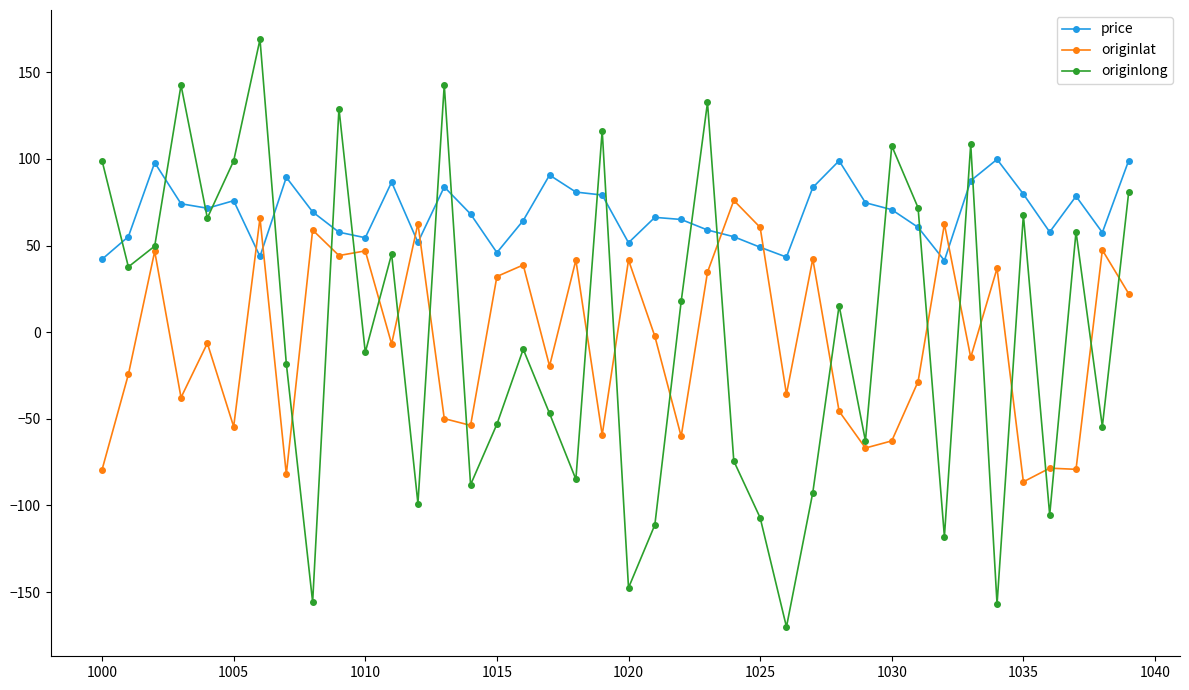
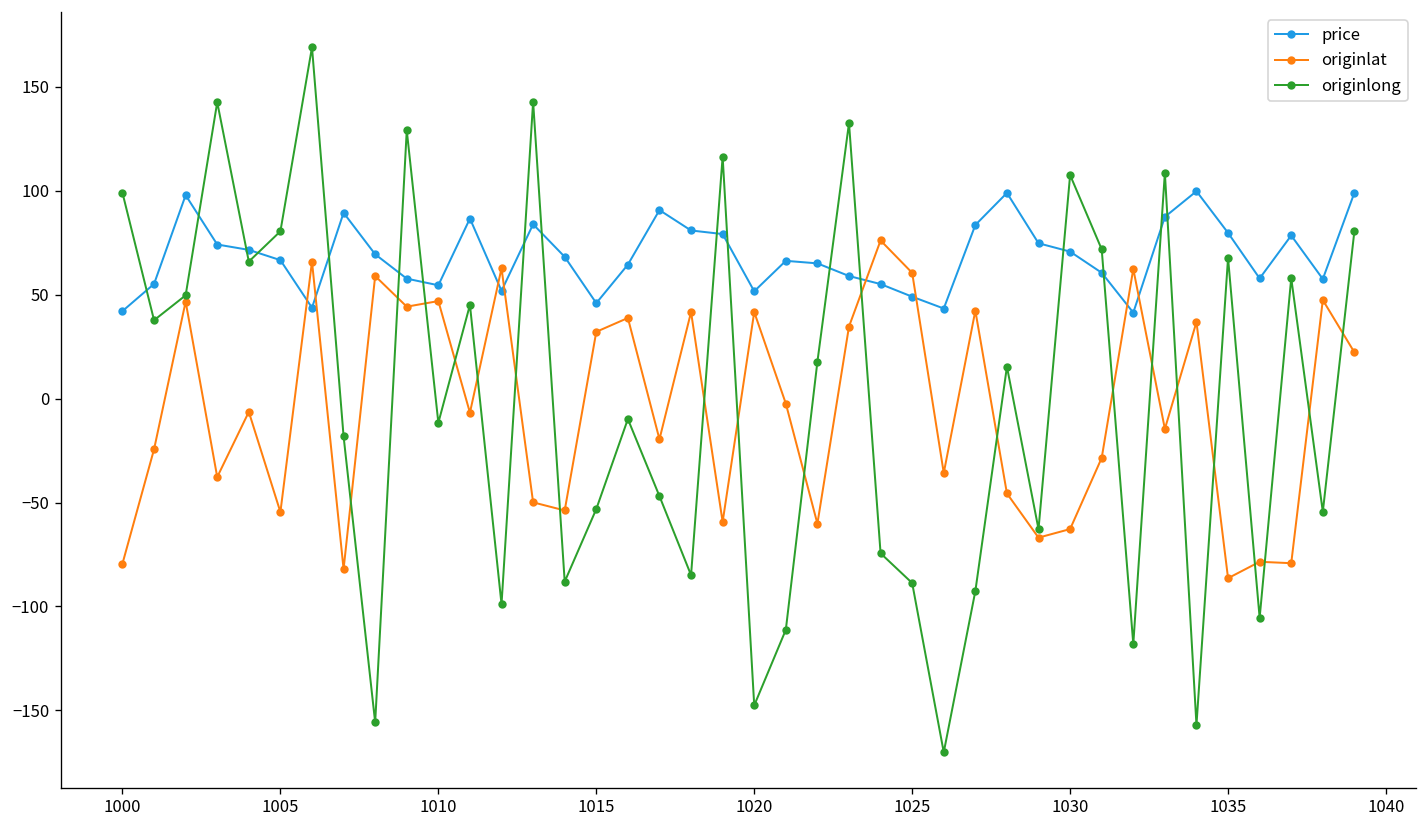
price, 1005: 76 -> 67
originlong, 1005: 99 -> 80
originlong, 1025: -107 -> -89
